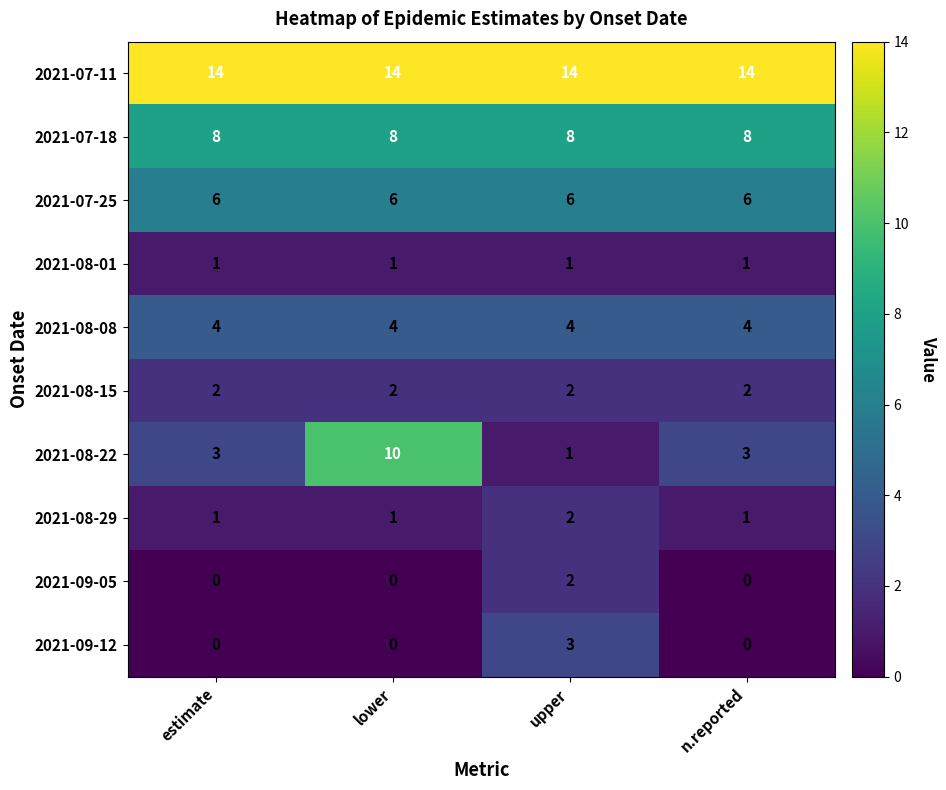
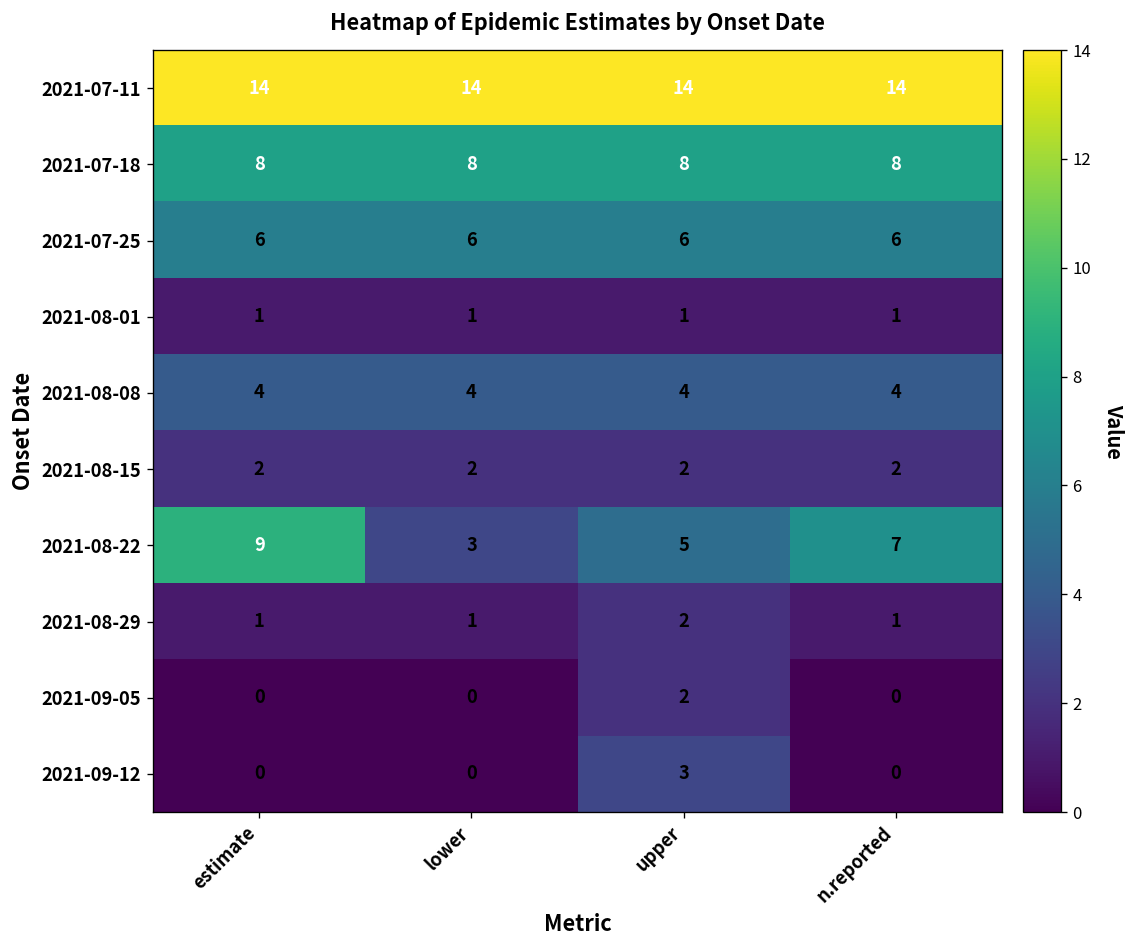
2021-08-22, estimate: 3 -> 9
2021-08-22, lower: 10 -> 3
2021-08-22, upper: 1 -> 5
2021-08-22, n.reported: 3 -> 7
